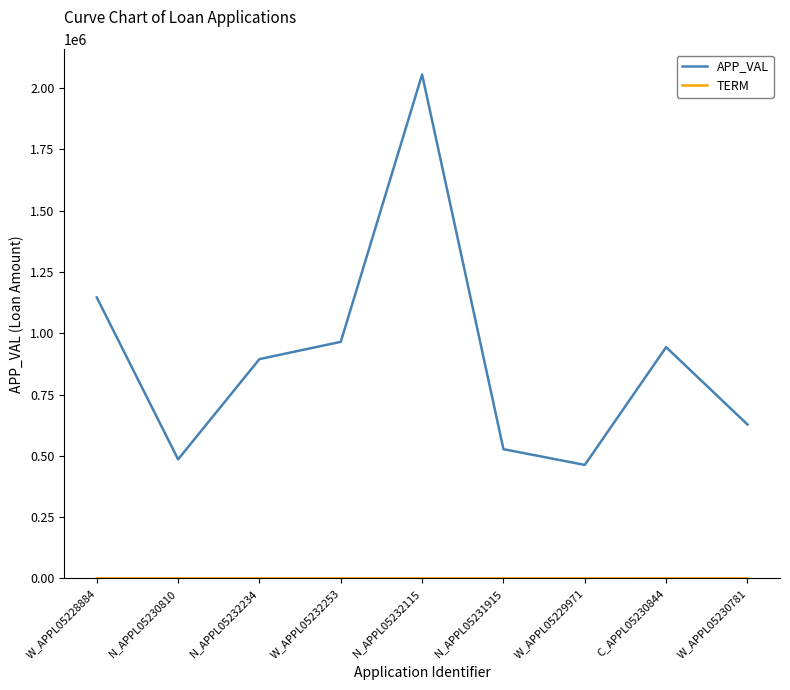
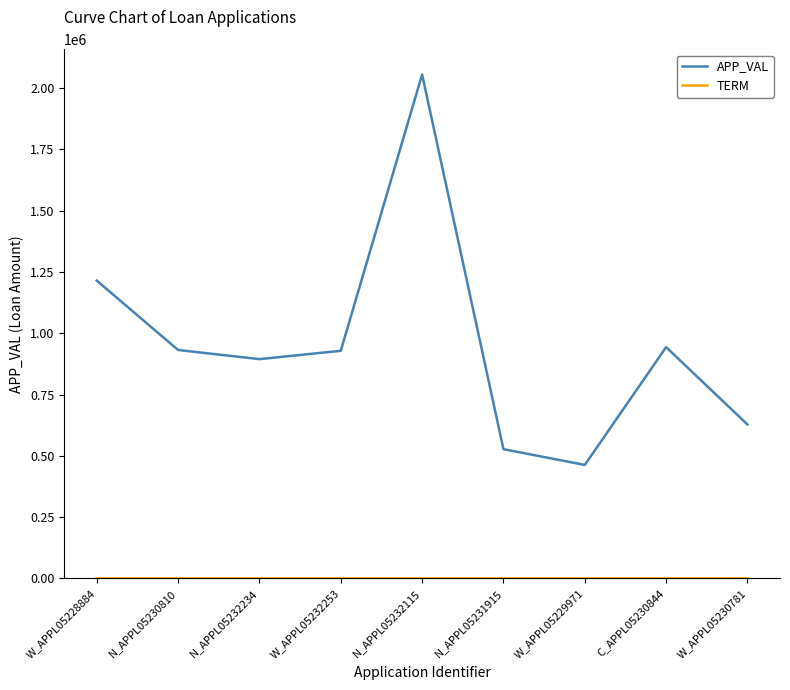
APP_VAL, W_APPL05228884: 1150000 -> 1210000
APP_VAL, N_APPL05230810: 490000 -> 930000
APP_VAL, W_APPL05232253: 960000 -> 930000
